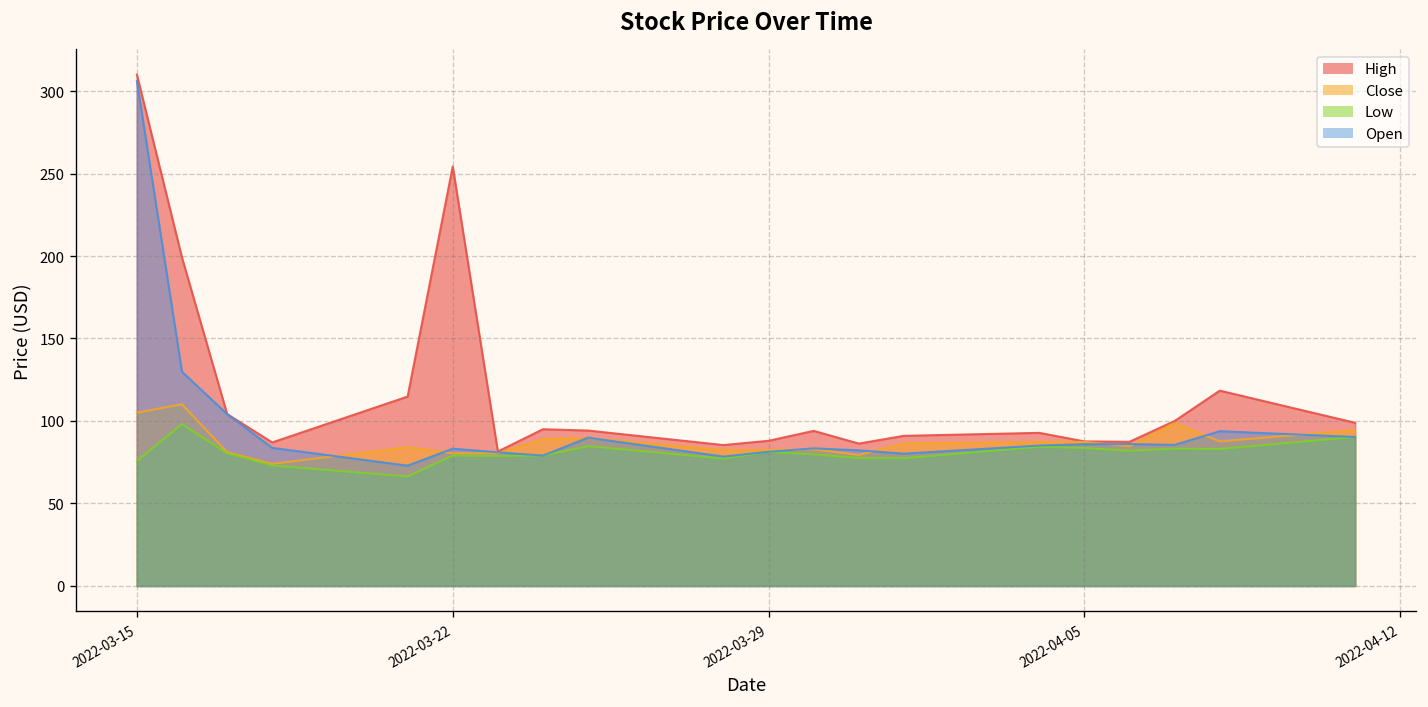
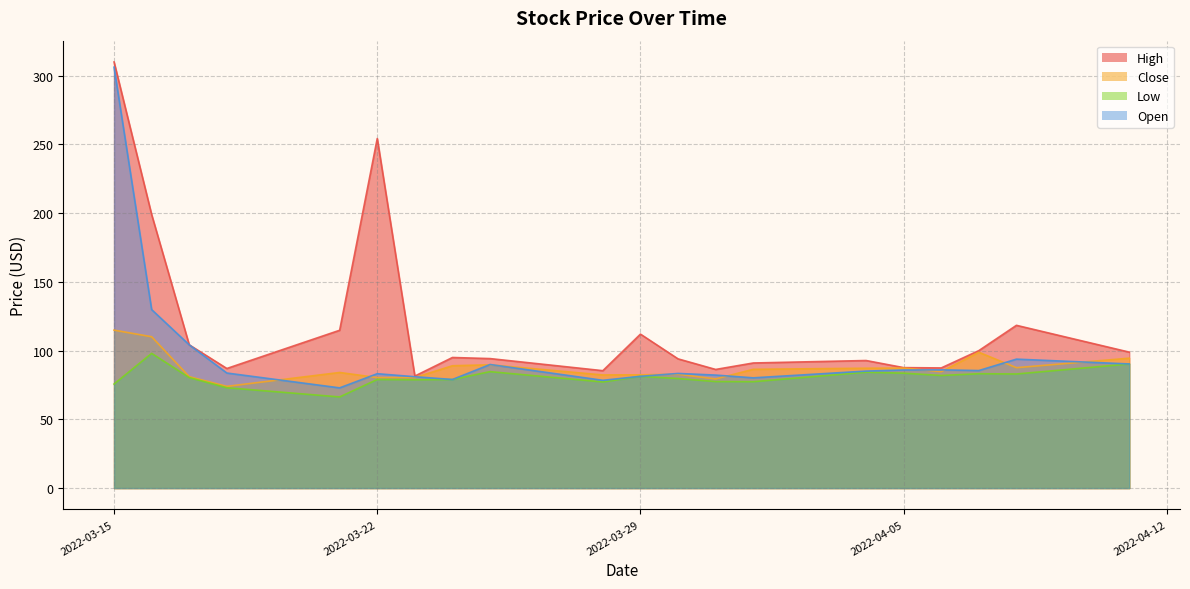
Close, 2022-03-15: 105 -> 115
High, 2022-03-29: 88 -> 112
